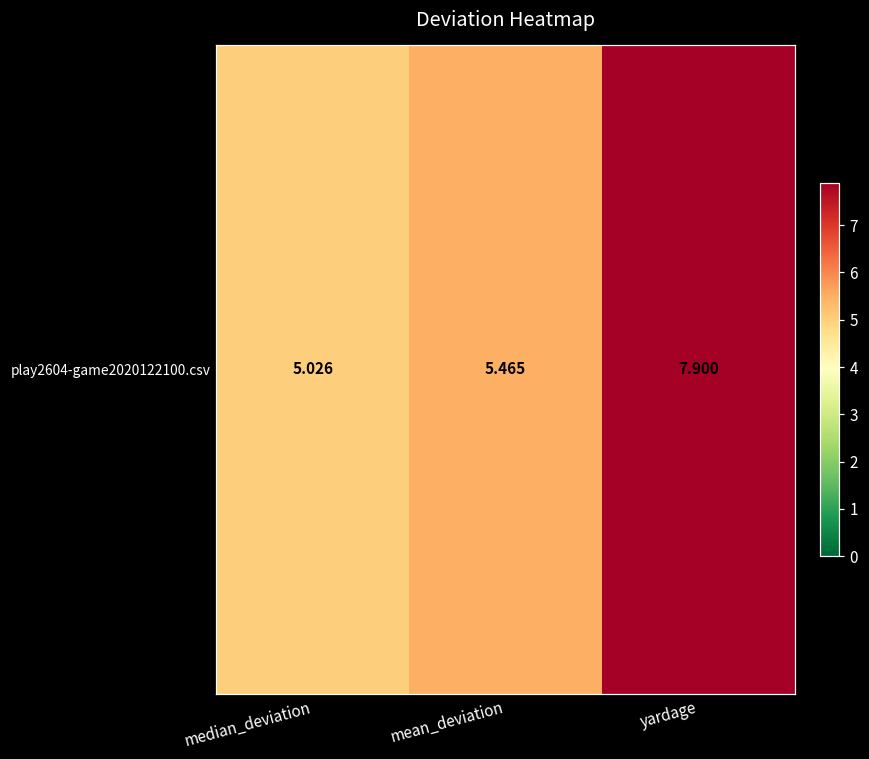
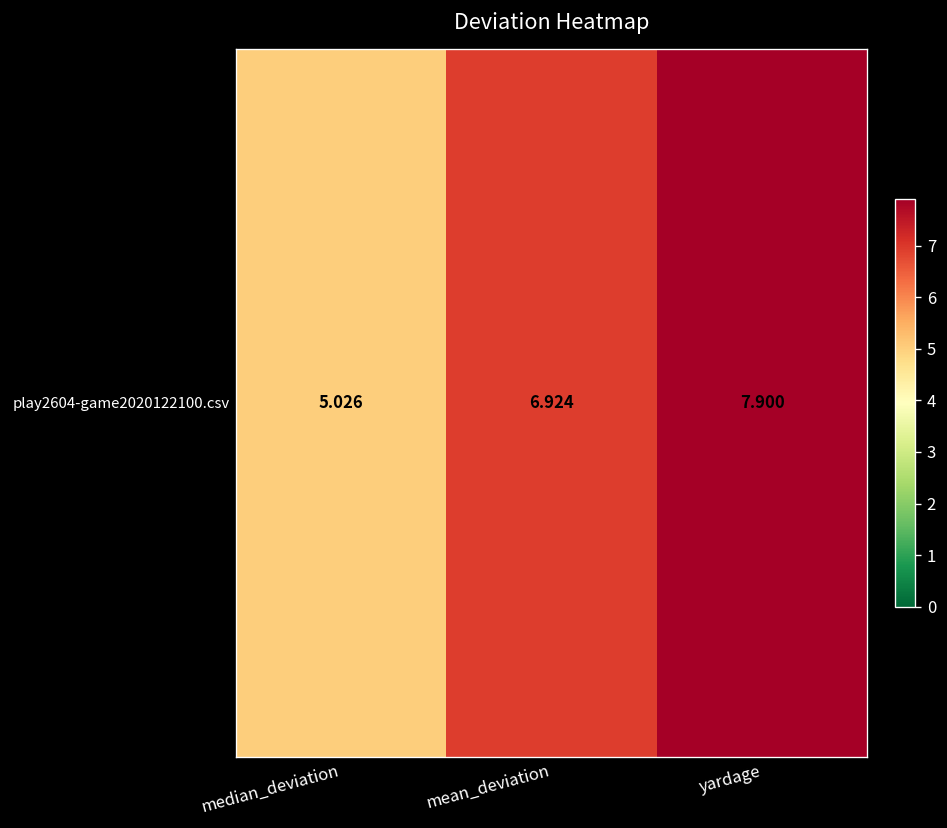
play2604-game2020122100.csv, mean_deviation: 5.465 -> 6.924
